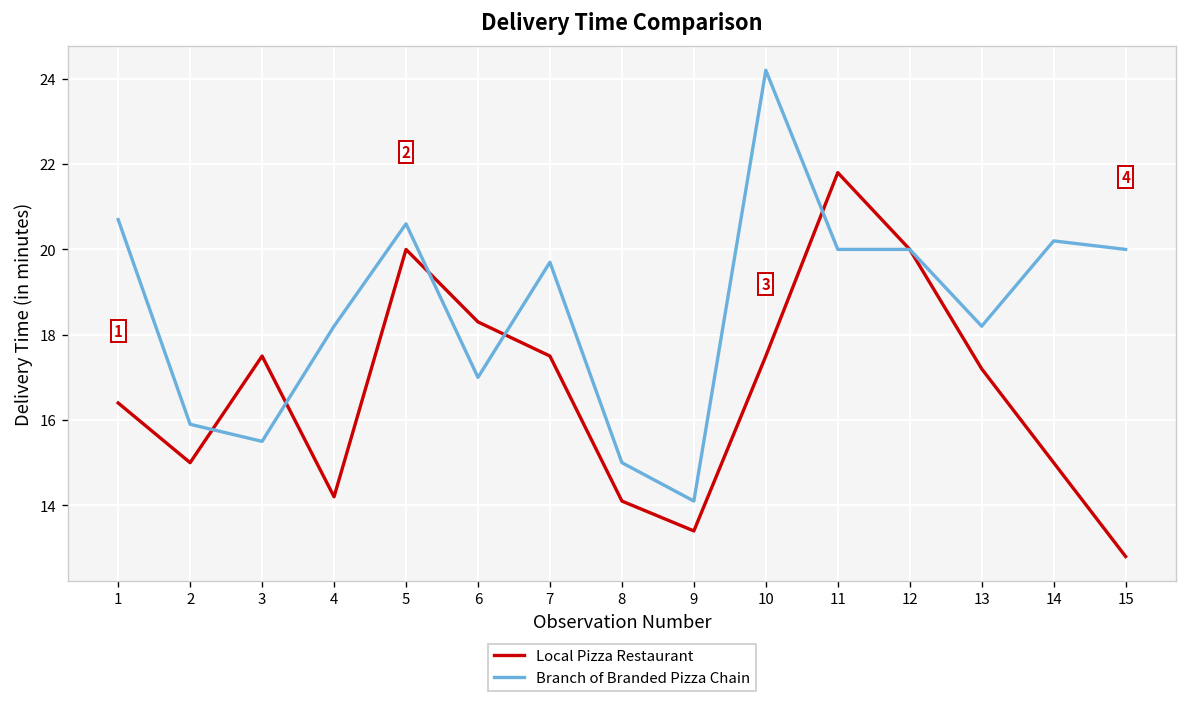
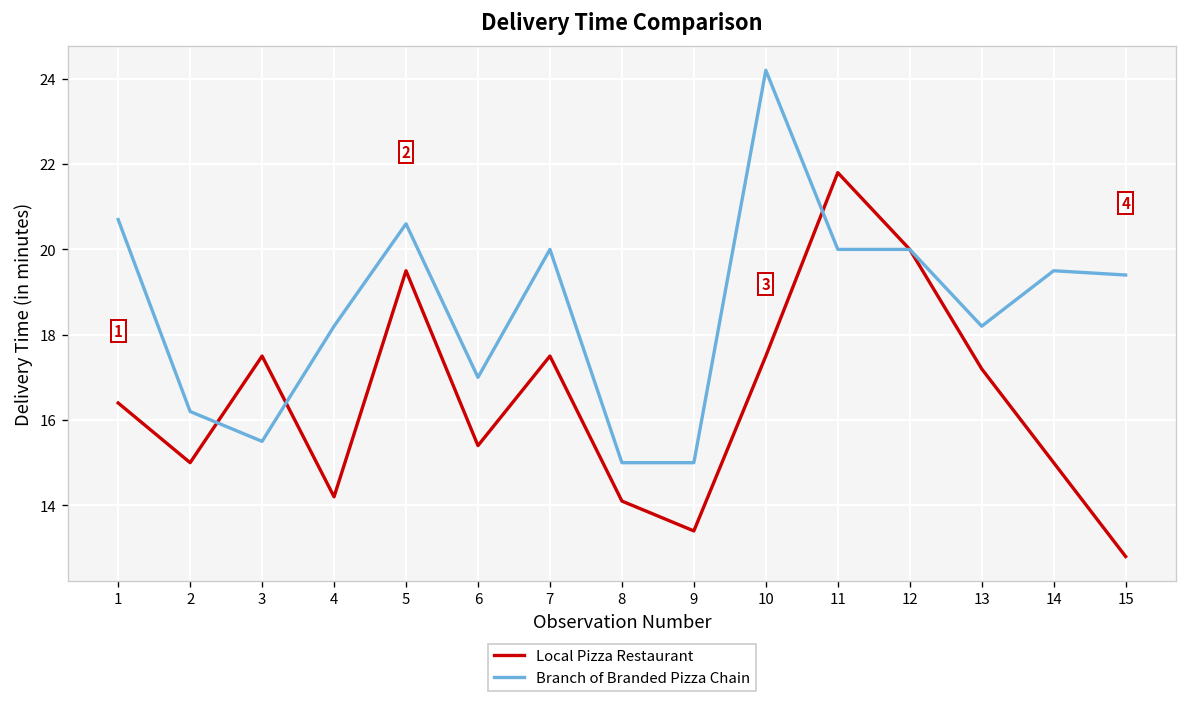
Branch of Branded Pizza Chain, 2: 15.9 -> 16.2
Local Pizza Restaurant, 5: 20.0 -> 19.5
Local Pizza Restaurant, 6: 18.3 -> 15.4
Branch of Branded Pizza Chain, 7: 19.7 -> 20.0
Branch of Branded Pizza Chain, 9: 14.1 -> 15.0
Branch of Branded Pizza Chain, 14: 20.2 -> 19.5
Branch of Branded Pizza Chain, 15: 20.0 -> 19.4
